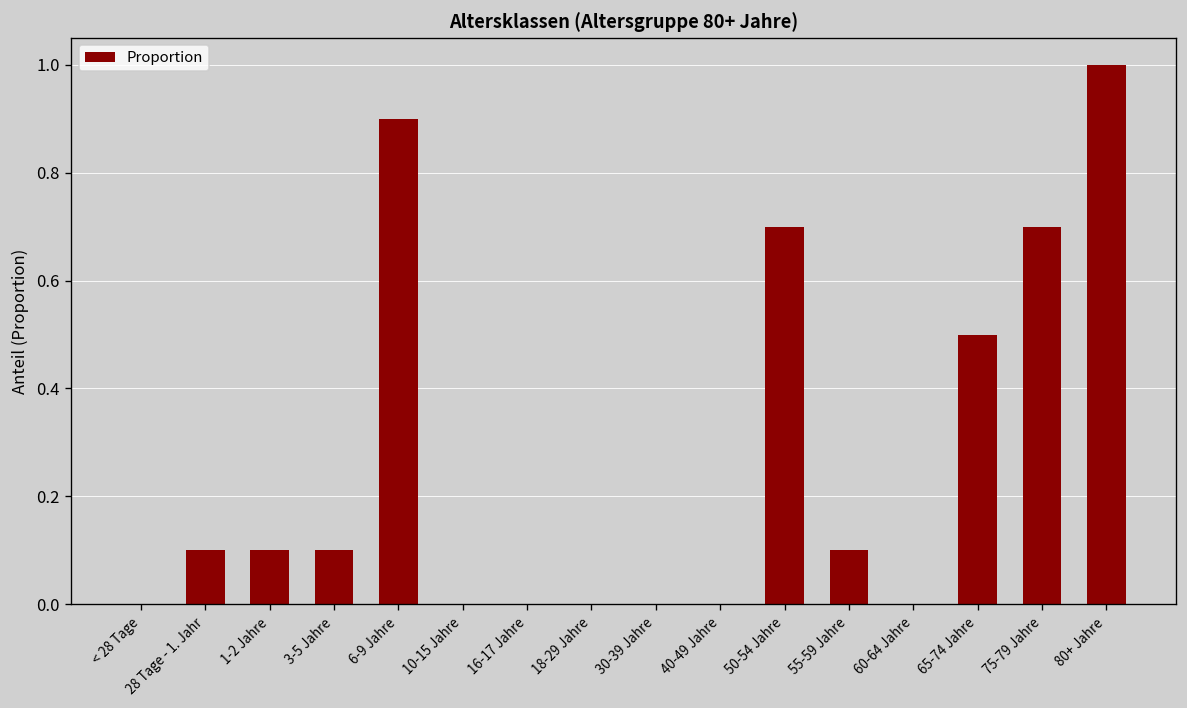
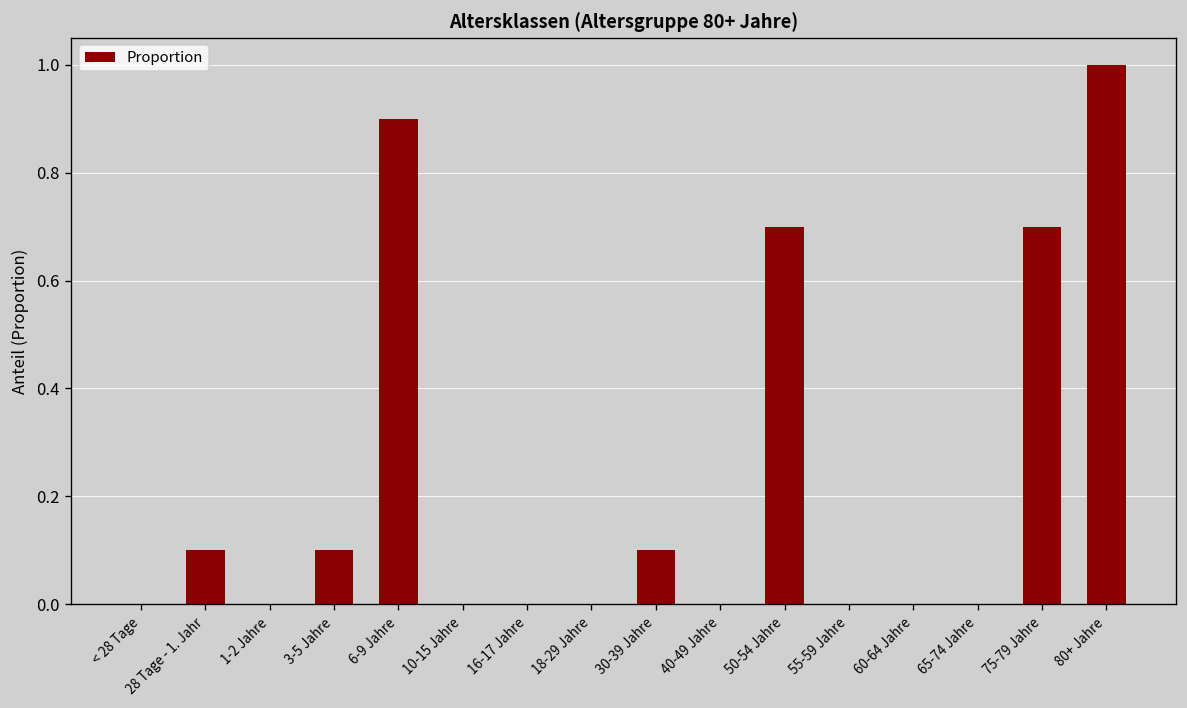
1-2 Jahre: 0.1 -> 0.0
30-39 Jahre: 0.0 -> 0.1
55-59 Jahre: 0.1 -> 0.0
65-74 Jahre: 0.5 -> 0.0
